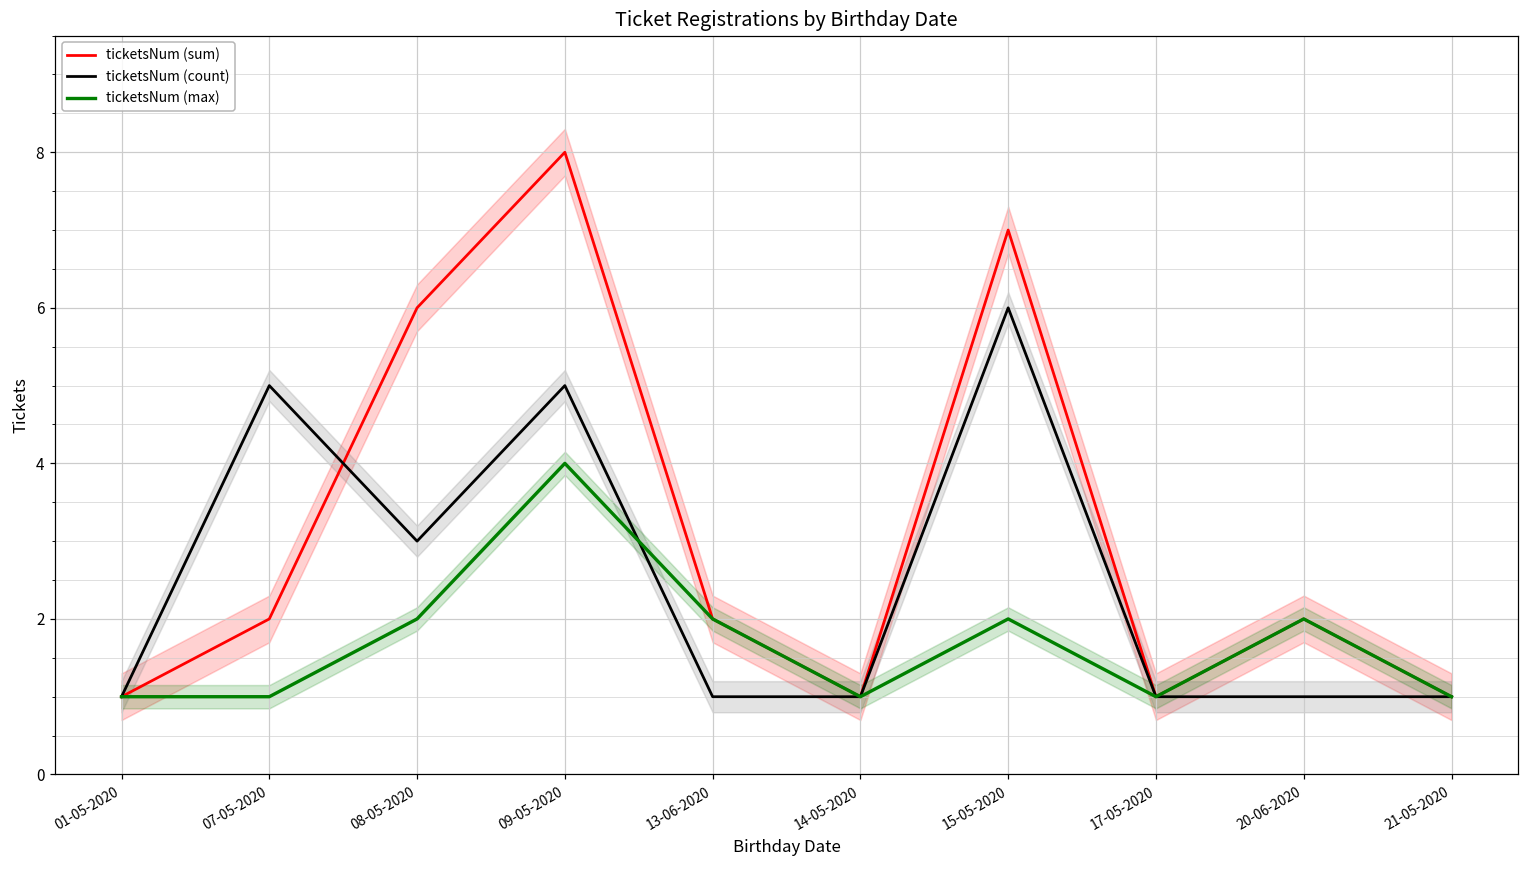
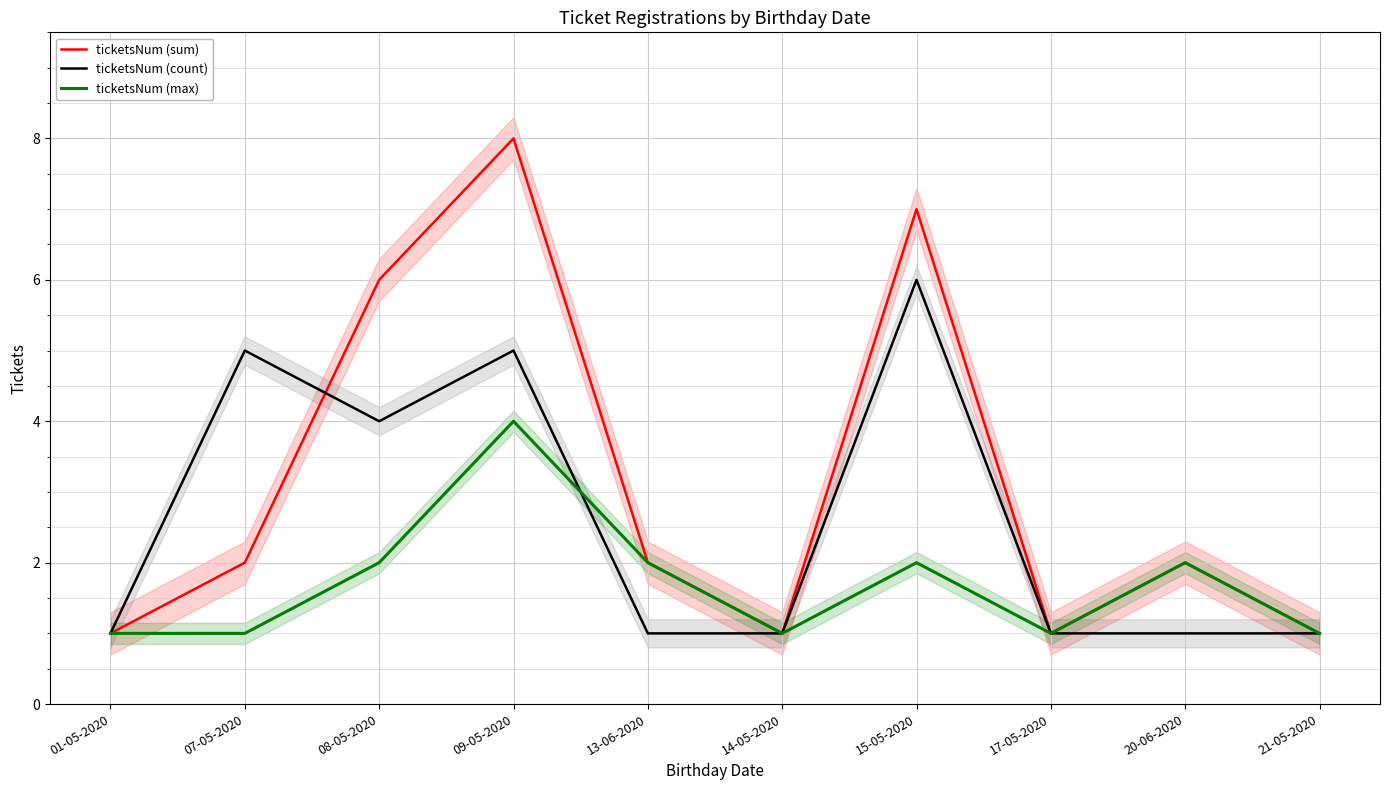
ticketsNum (count), 08-05-2020: 3 -> 4
